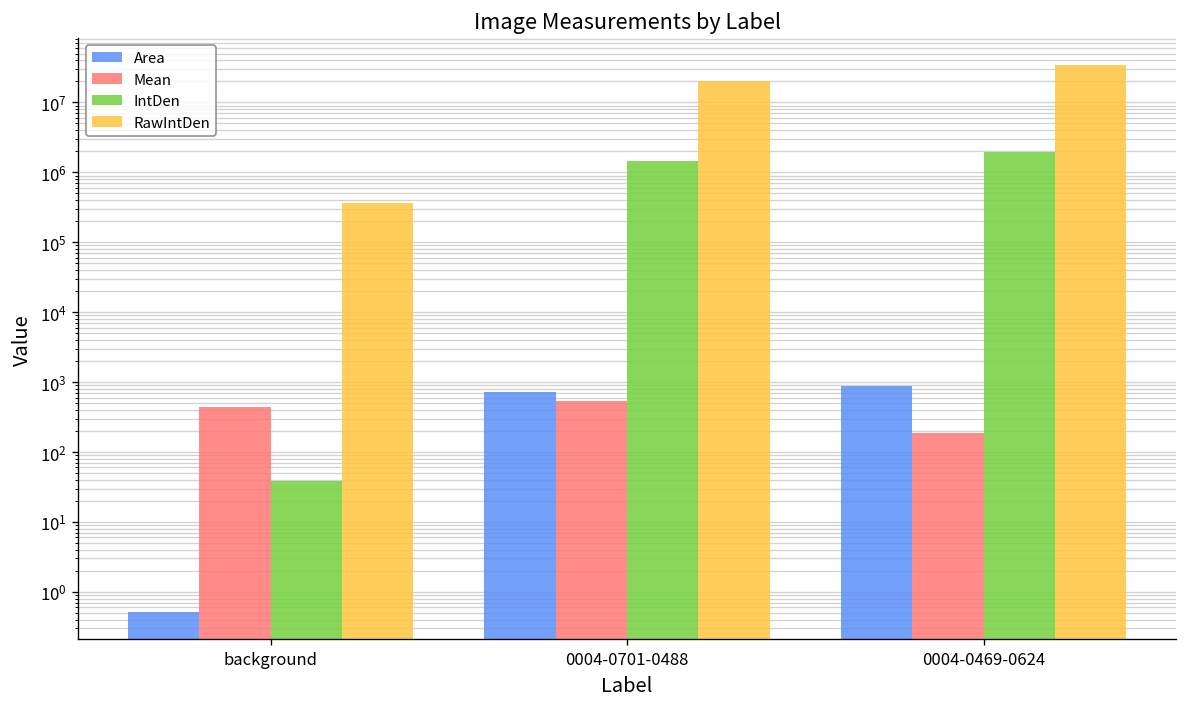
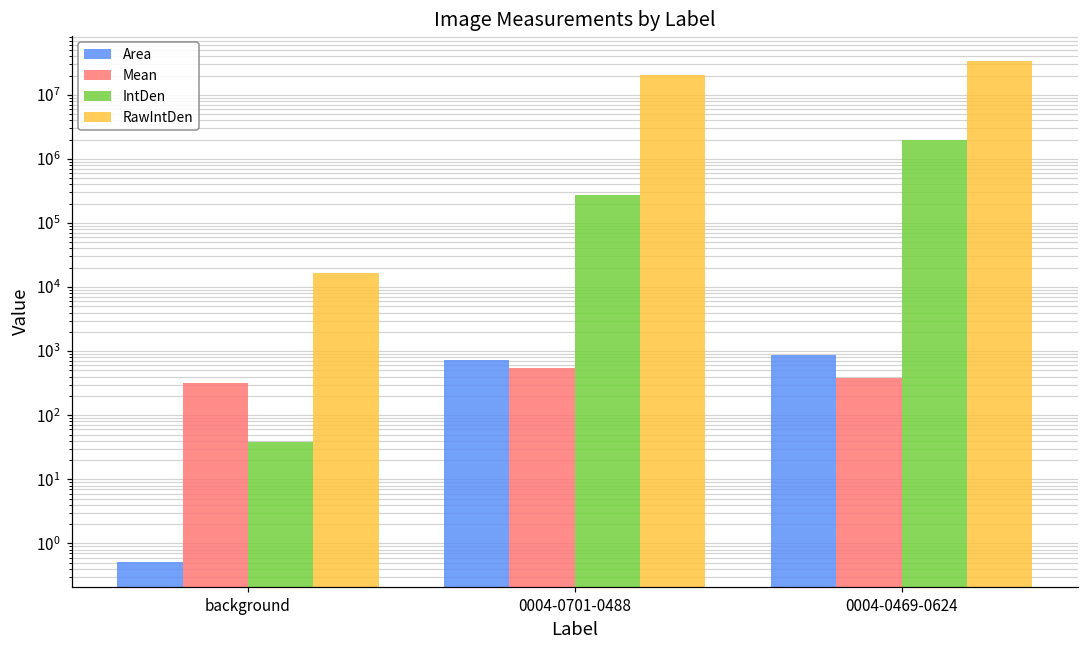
Mean, background: 400 -> 300
RawIntDen, background: 400000 -> 17000
IntDen, 0004-0701-0488: 1500000 -> 300000
Mean, 0004-0469-0624: 190 -> 400
